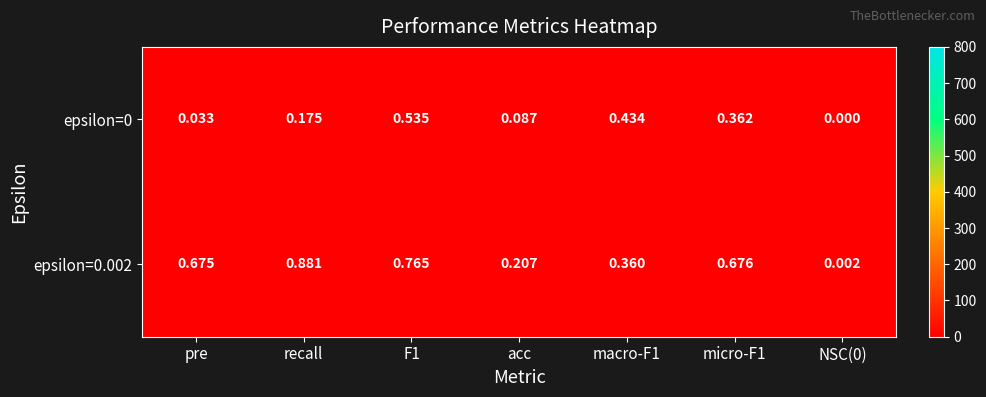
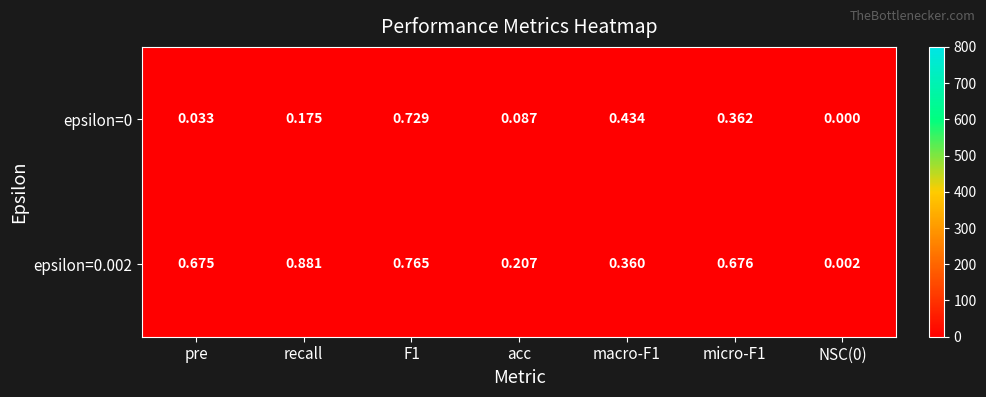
epsilon=0, F1: 0.535 -> 0.729
